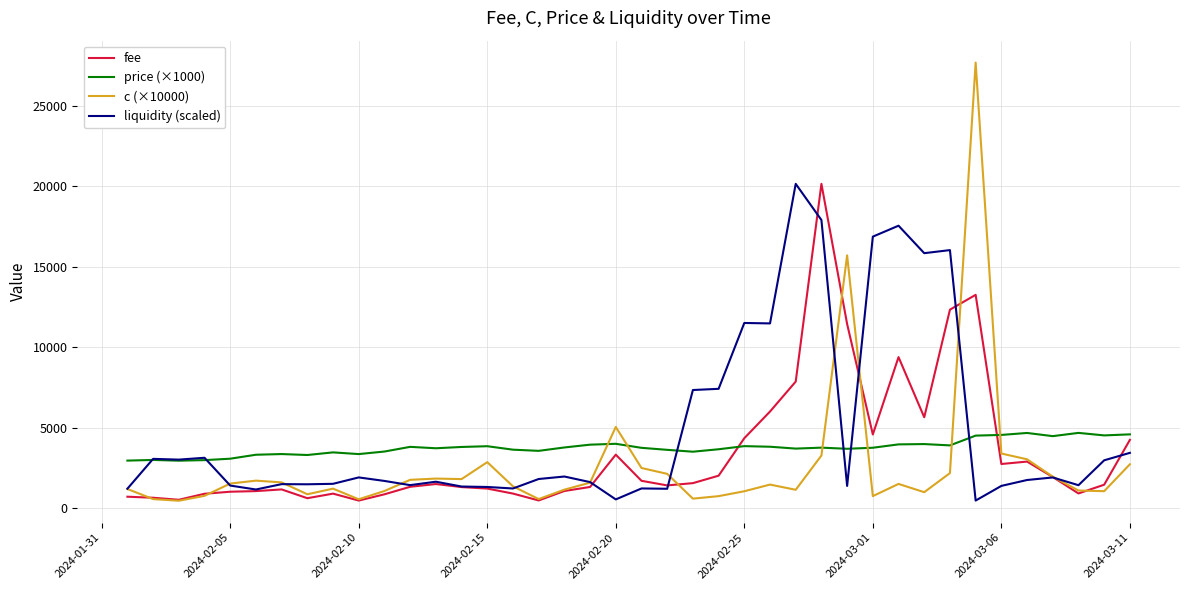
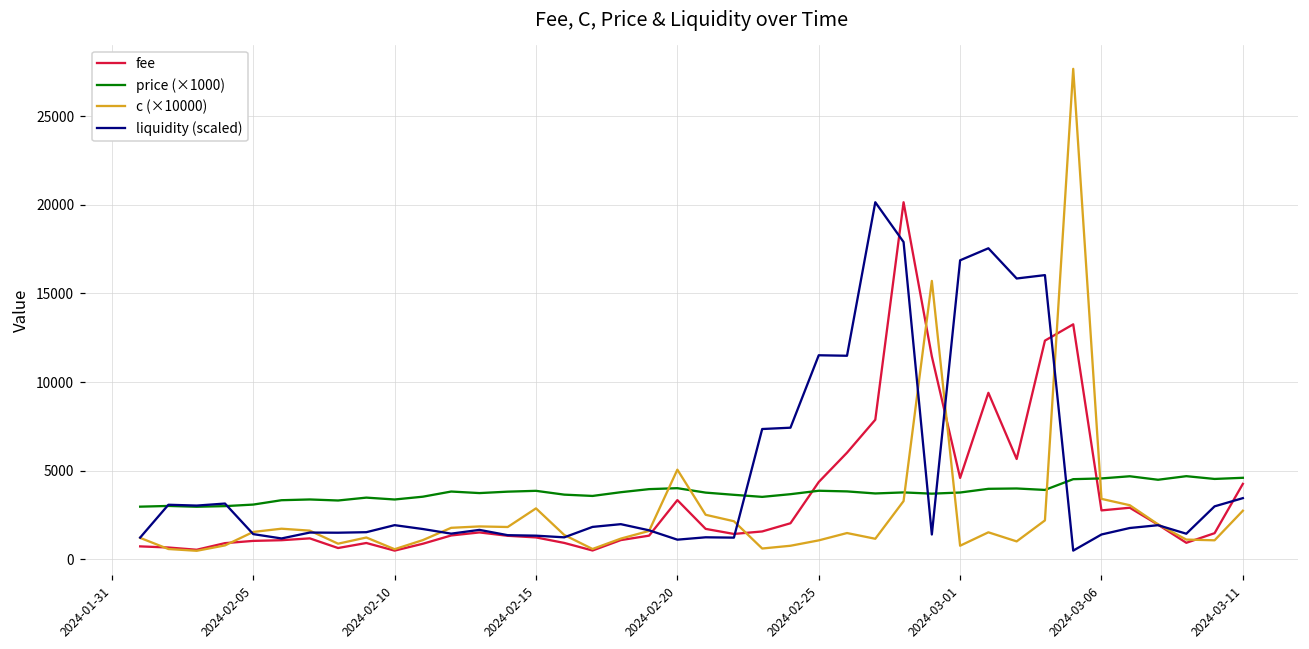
liquidity (scaled), 2024-02-20: 600 -> 1100
